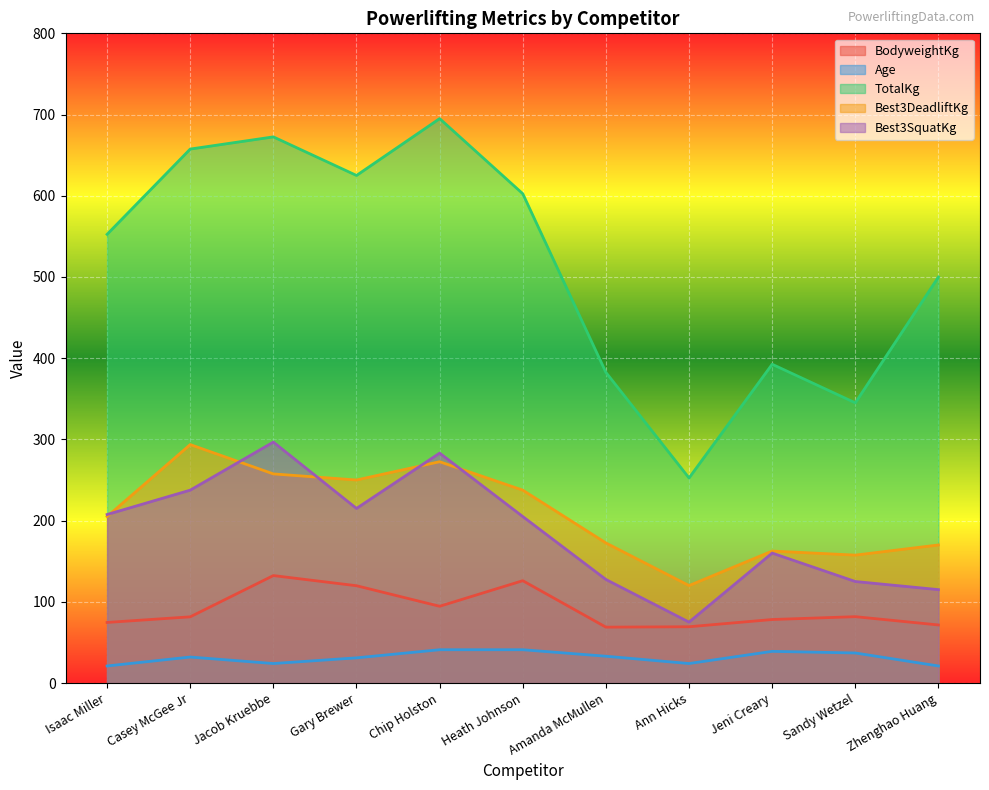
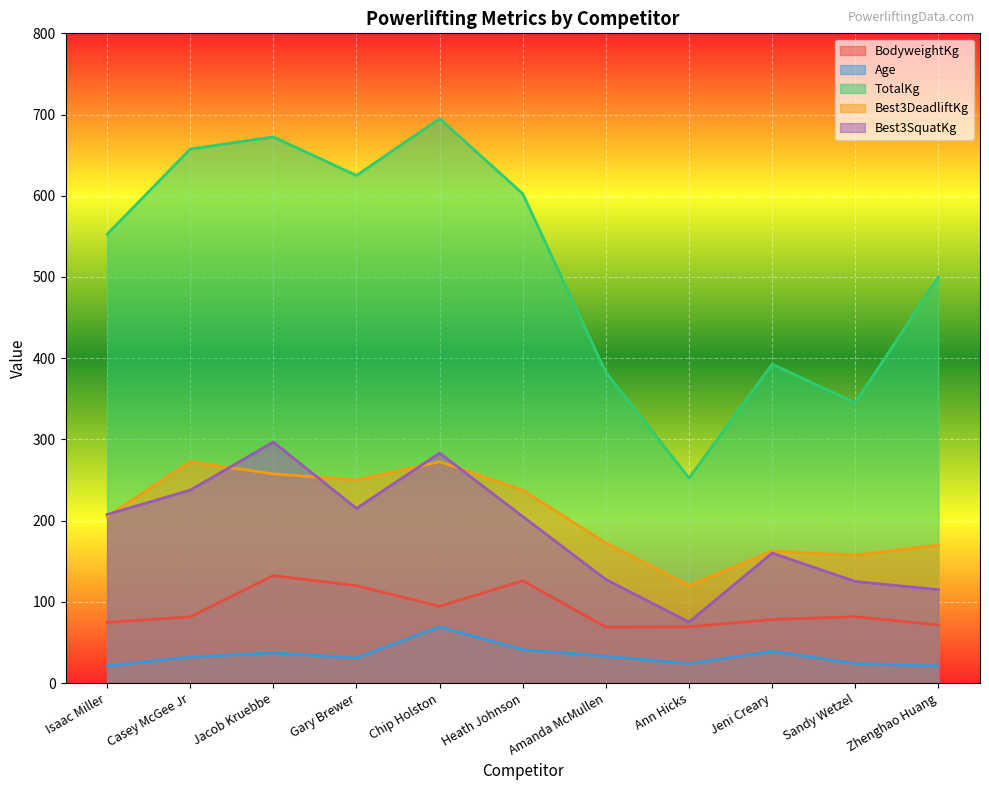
Best3DeadliftKg, Casey McGee Jr: 290 -> 270
Age, Jacob Kruebbe: 20 -> 40
Age, Chip Holston: 40 -> 70
Age, Sandy Wetzel: 40 -> 20
